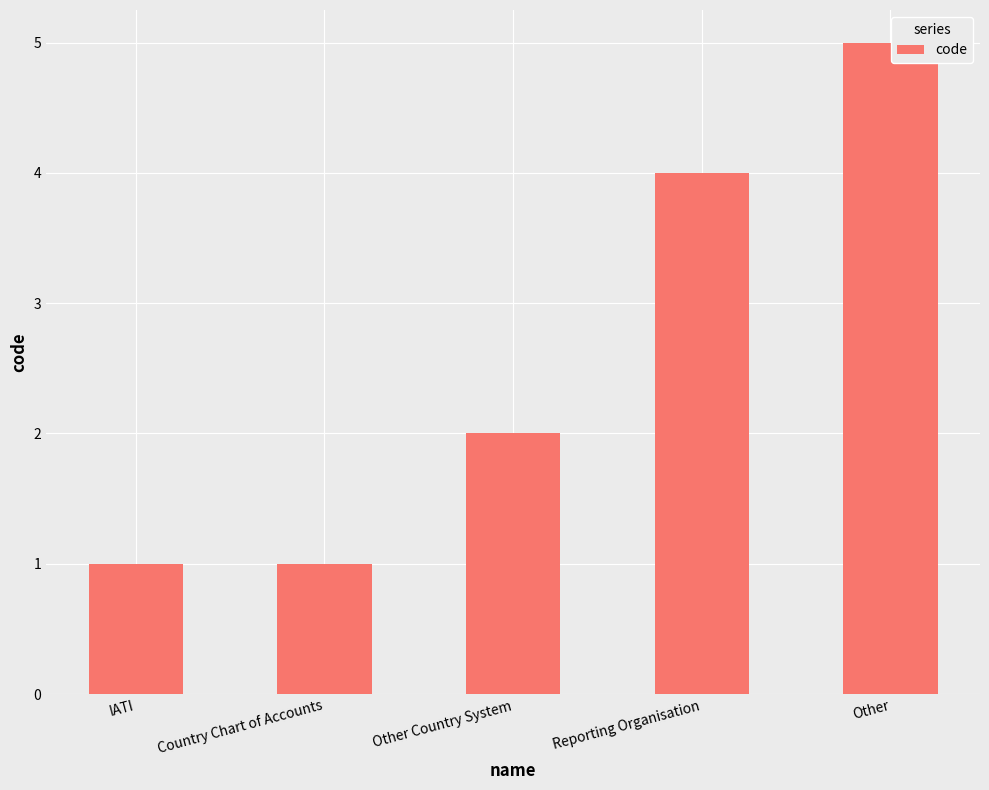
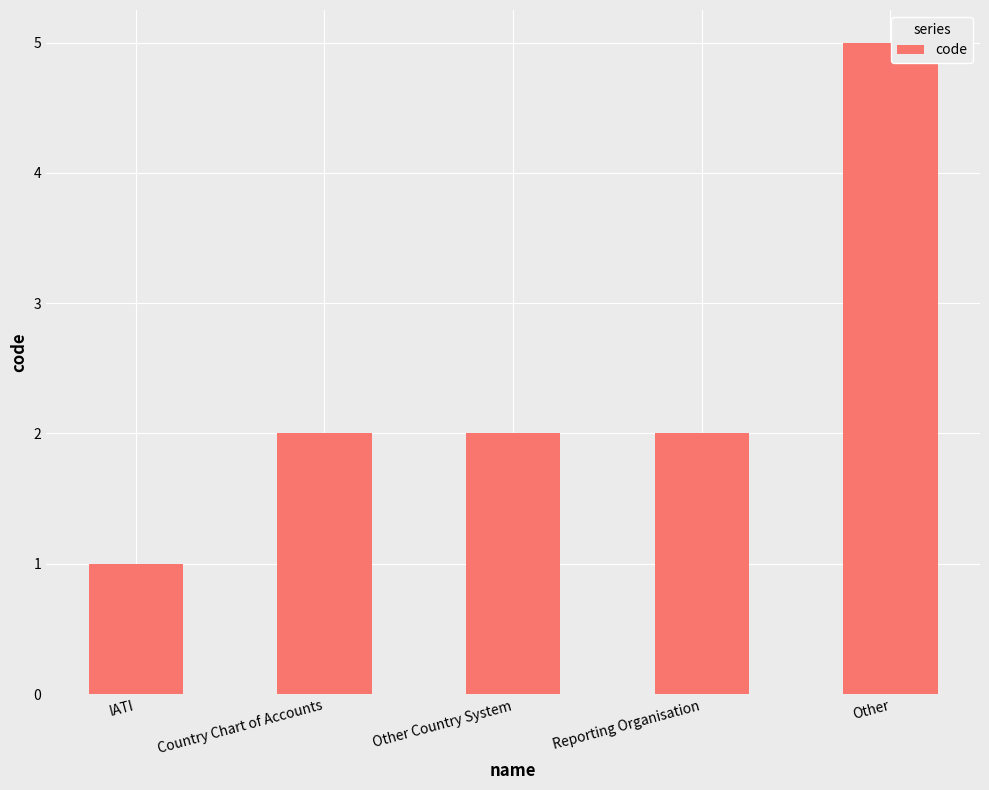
Country Chart of Accounts: 1 -> 2
Reporting Organisation: 4 -> 2
